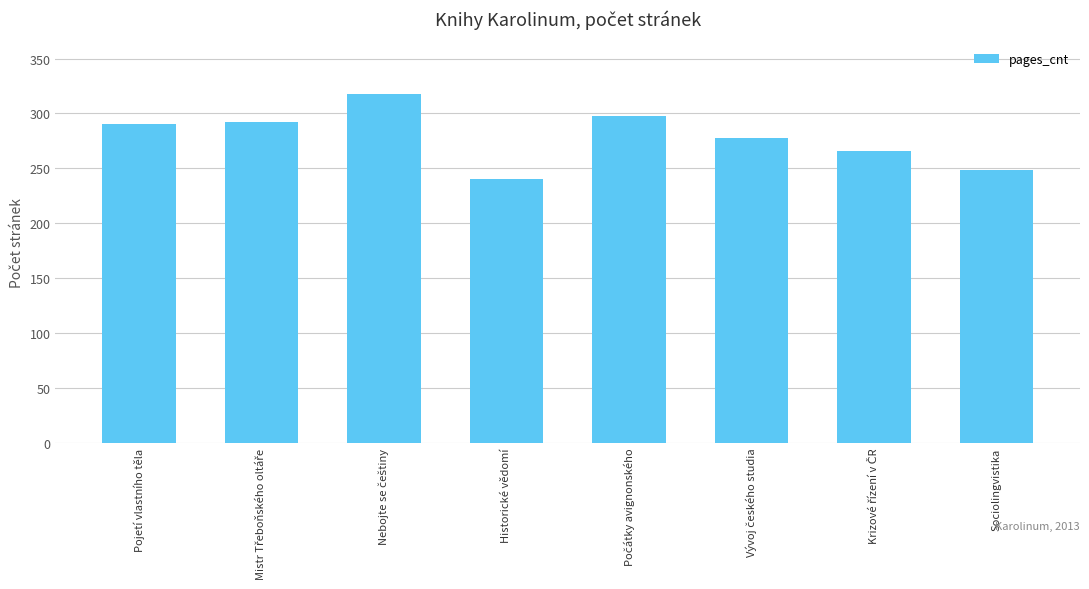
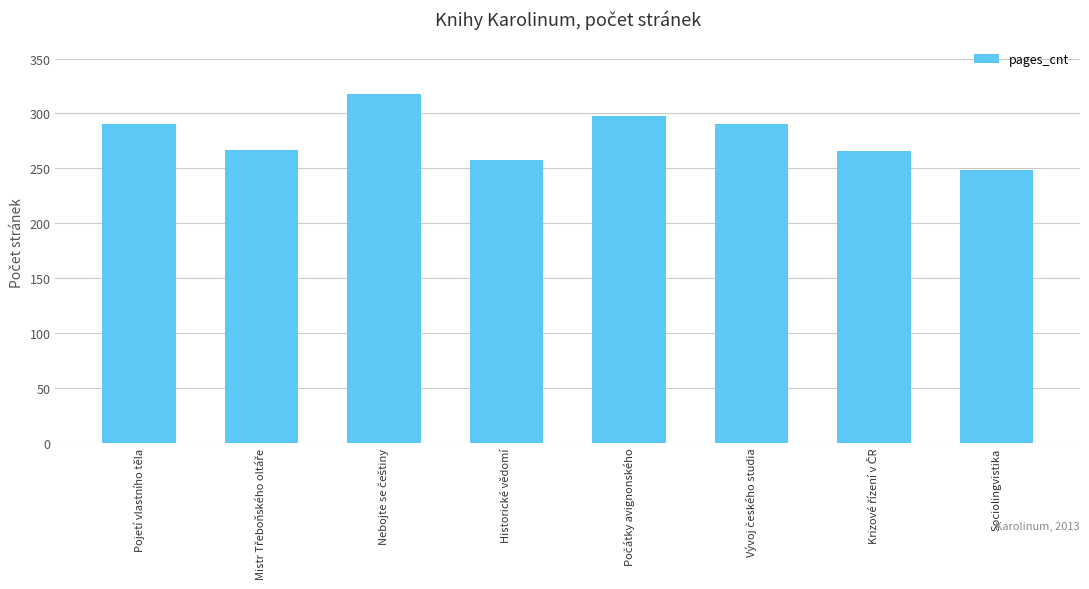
Mistr Třeboňského oltáře: 292 -> 267
Historické vědomí: 240 -> 258
Vývoj českého studia: 278 -> 290
